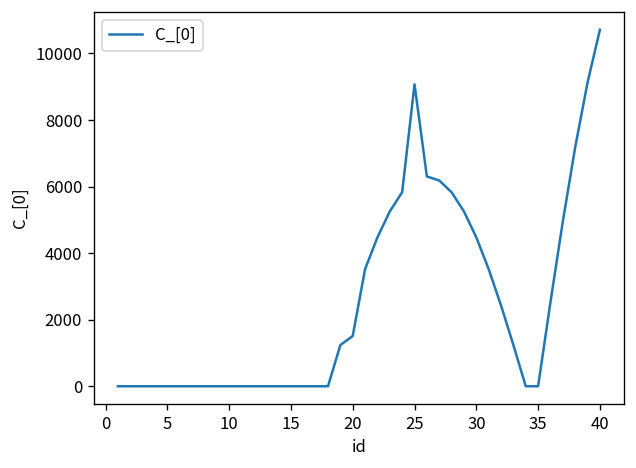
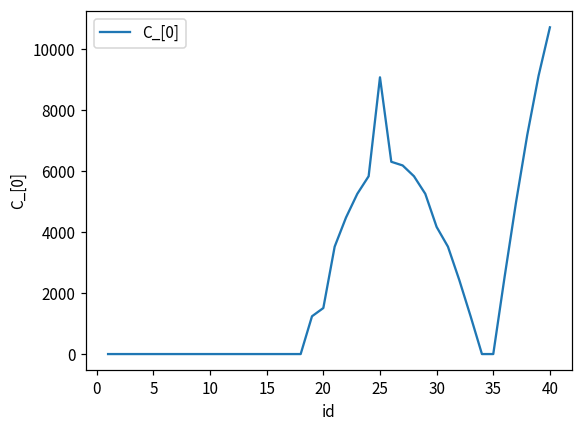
30: 4500 -> 4200
